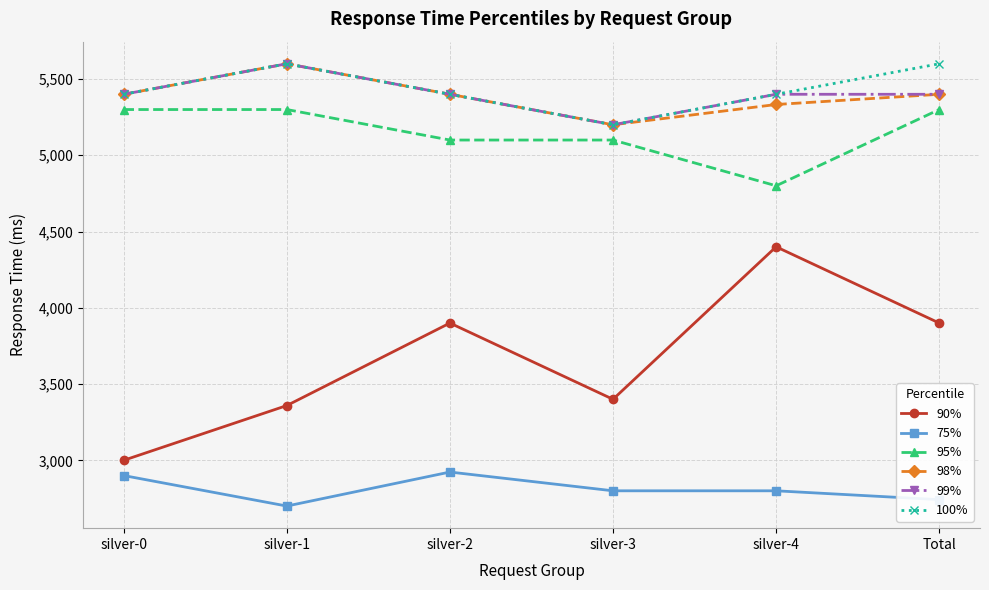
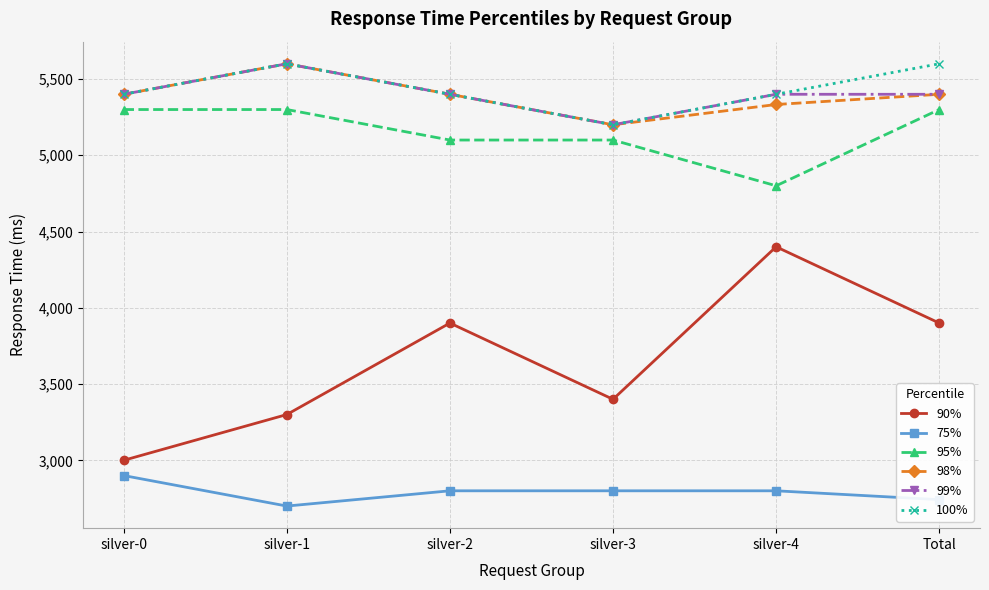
90%, silver-1: 3,360 -> 3,300
75%, silver-2: 2,920 -> 2,800
